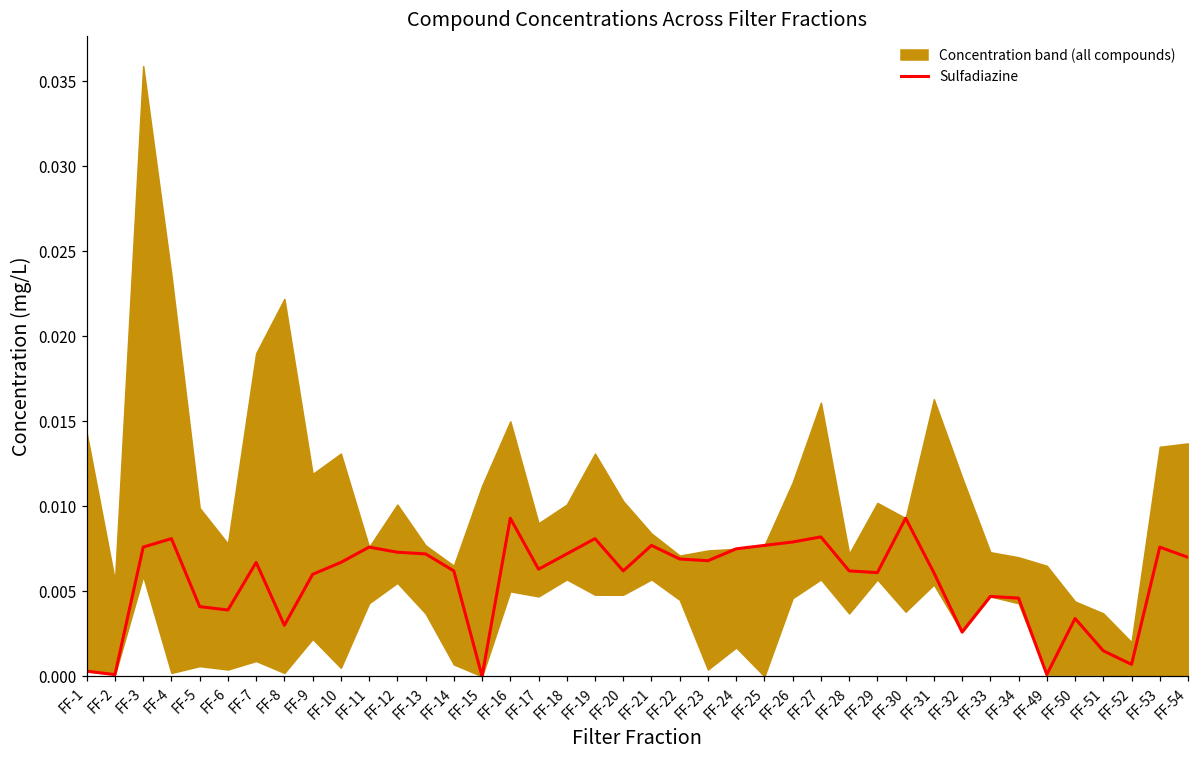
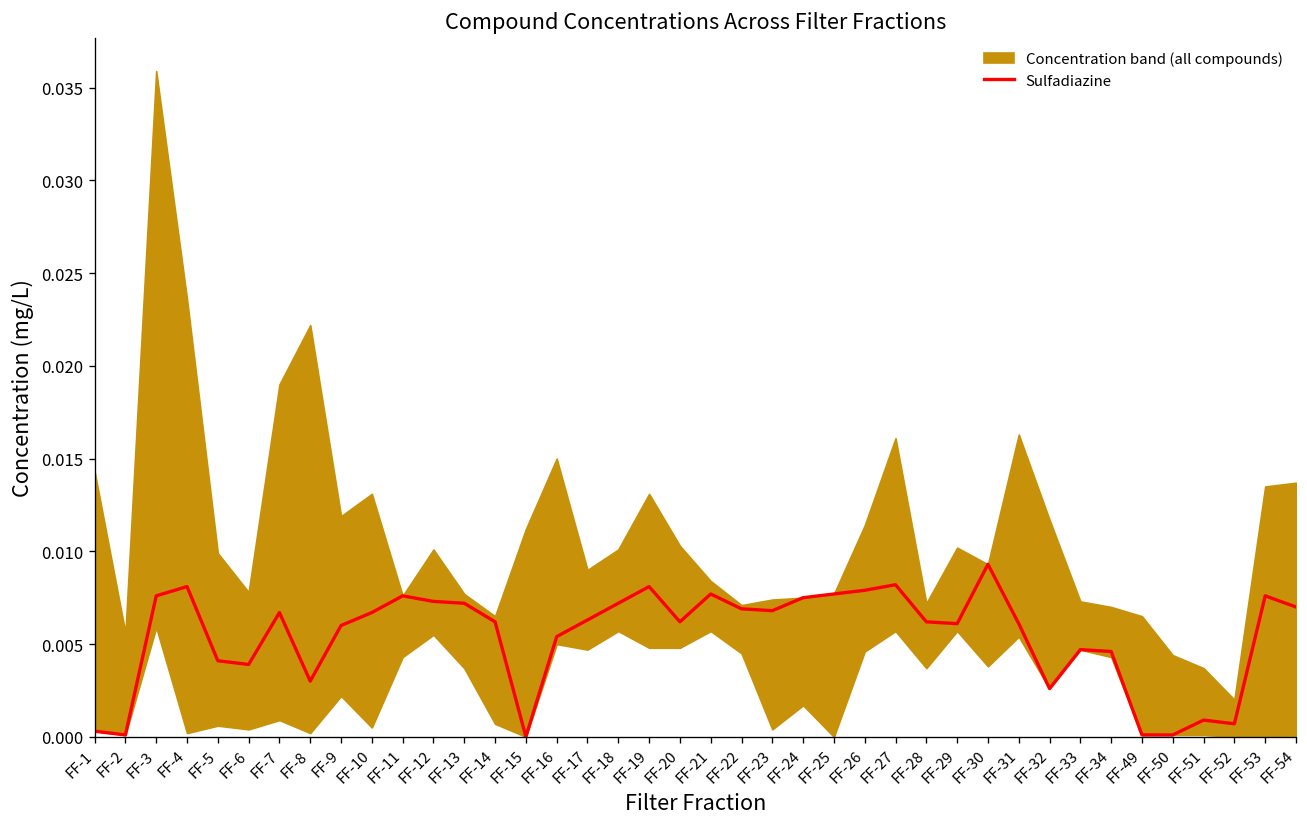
Sulfadiazine, FF-16: 0.0093 -> 0.0054
Sulfadiazine, FF-50: 0.0034 -> 0.0001
Sulfadiazine, FF-51: 0.0015 -> 0.0009
